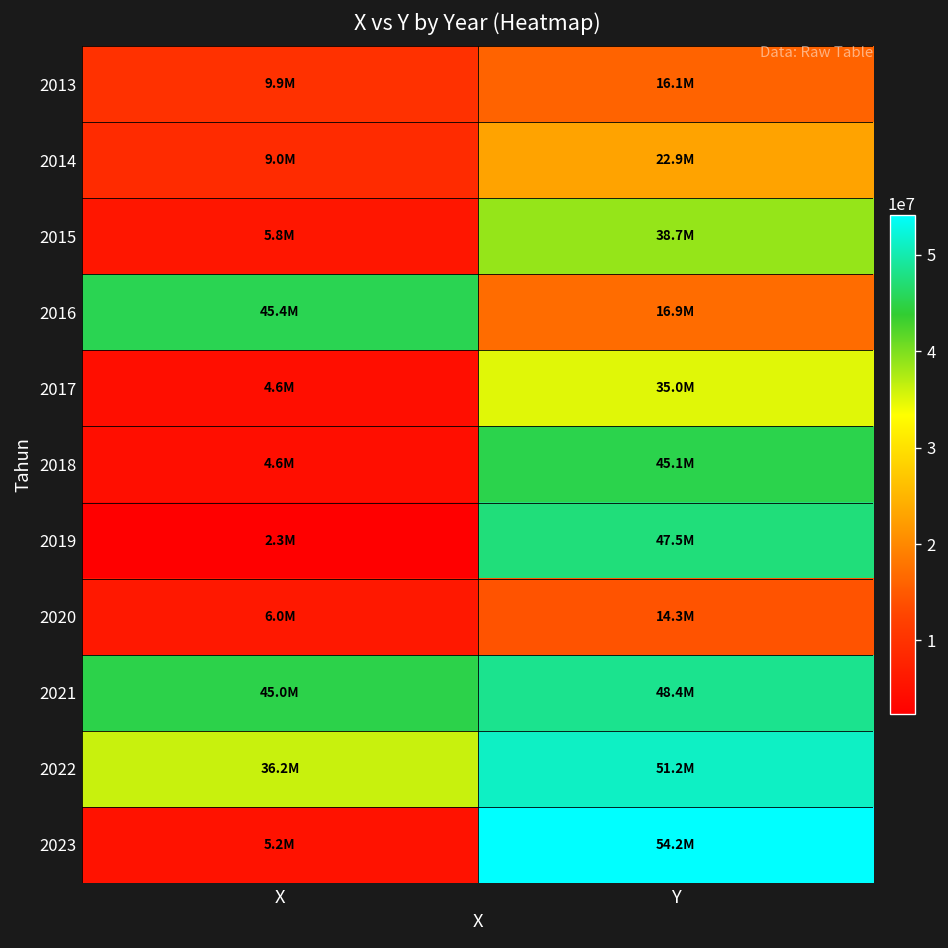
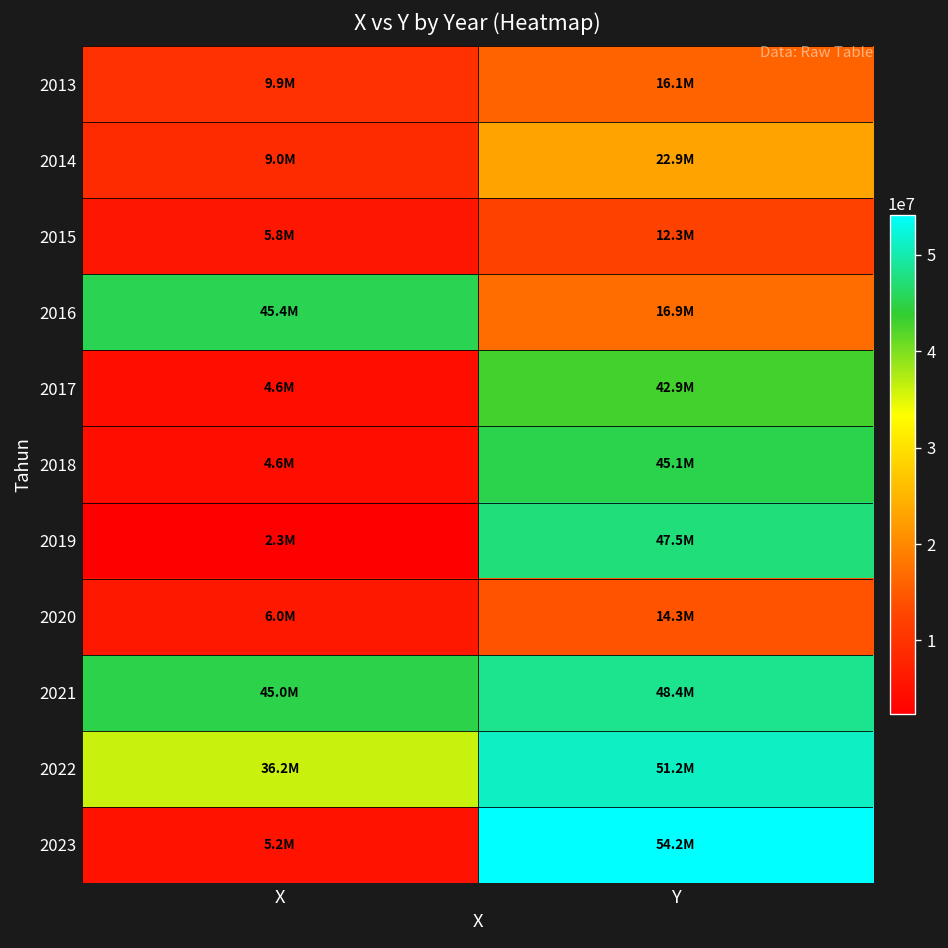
2015, Y: 38.7M -> 12.3M
2017, Y: 35.0M -> 42.9M
